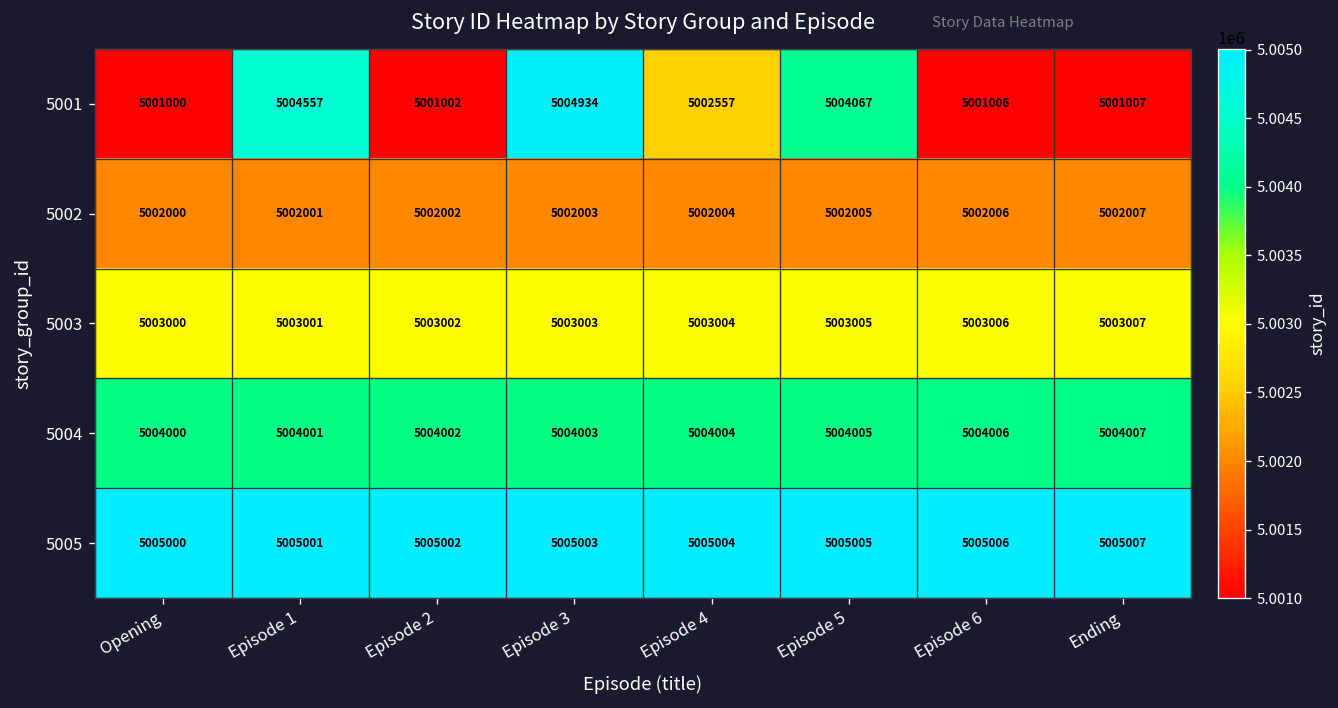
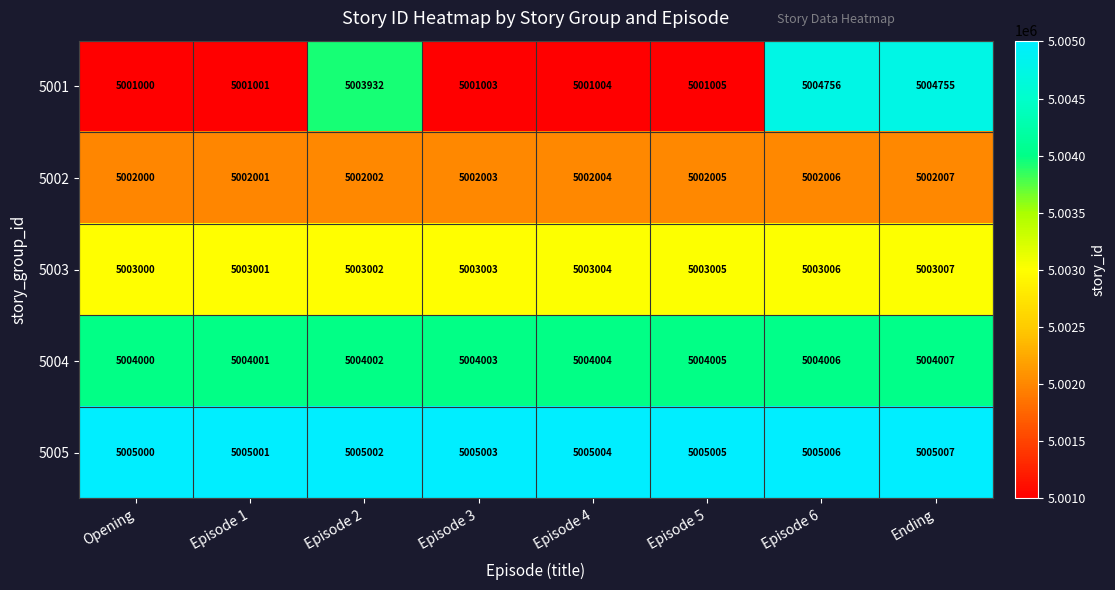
5001, Episode 1: 5004557 -> 5001001
5001, Episode 2: 5001002 -> 5003932
5001, Episode 3: 5004934 -> 5001003
5001, Episode 4: 5002557 -> 5001004
5001, Episode 5: 5004067 -> 5001005
5001, Episode 6: 5001006 -> 5004756
5001, Ending: 5001007 -> 5004755
